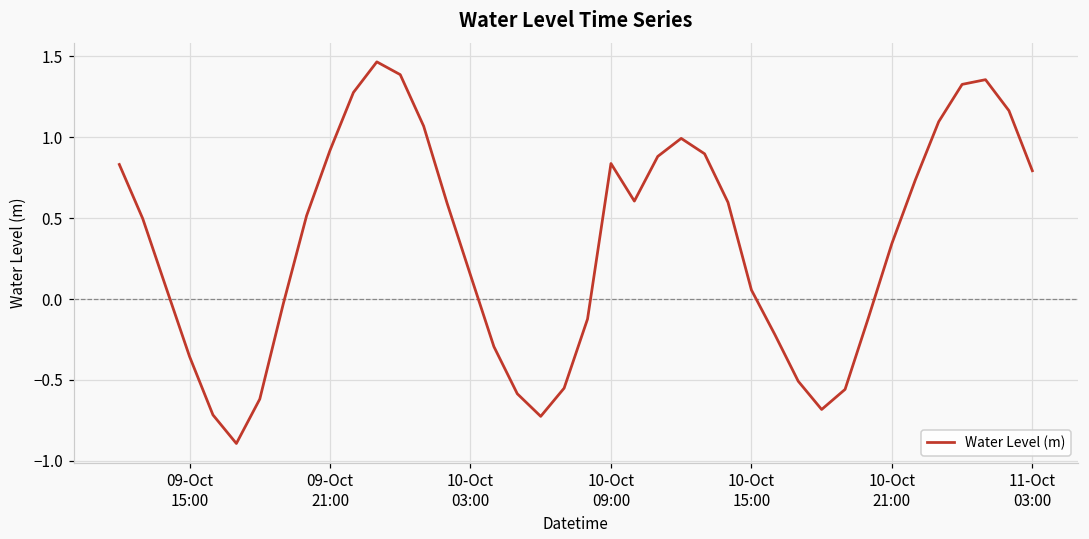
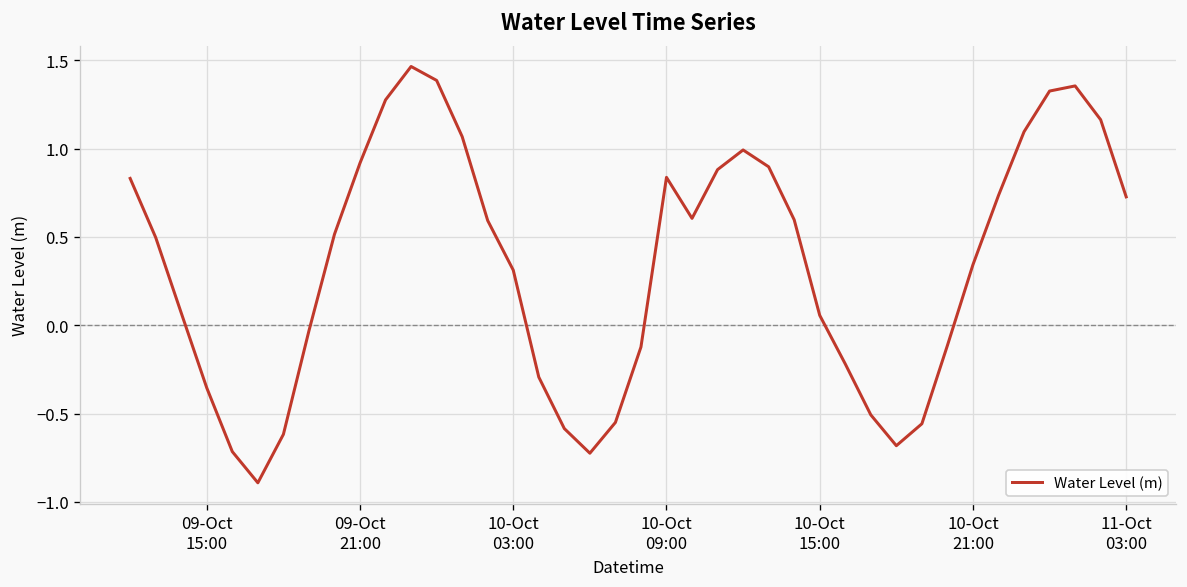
10-Oct 03:00: 0.15 -> 0.31
11-Oct 03:00: 0.79 -> 0.73
